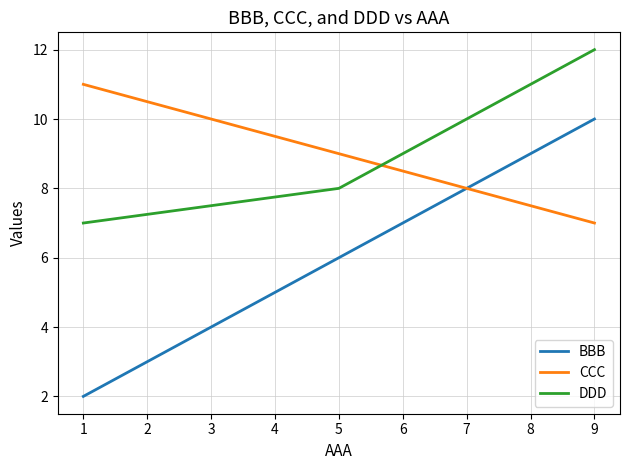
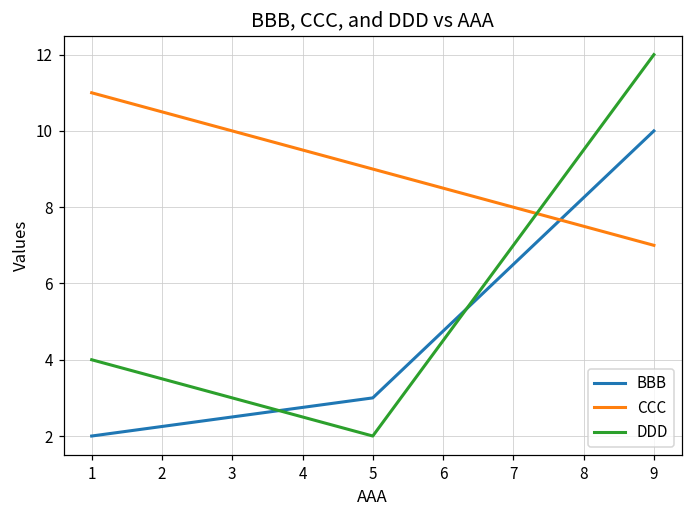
DDD, 1: 7 -> 4
BBB, 5: 6 -> 3
DDD, 5: 8 -> 2
